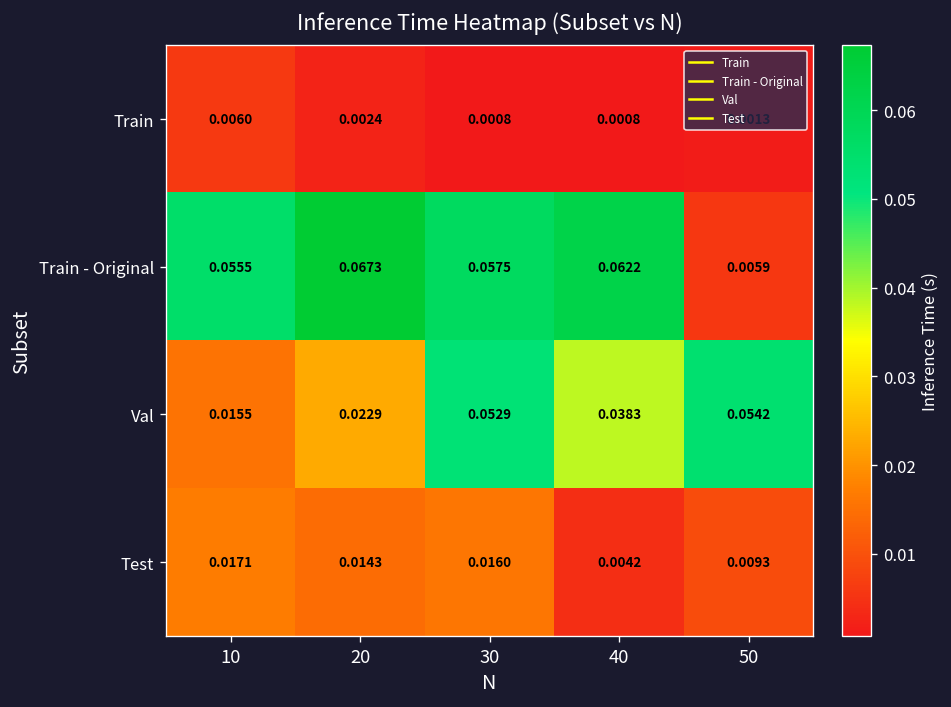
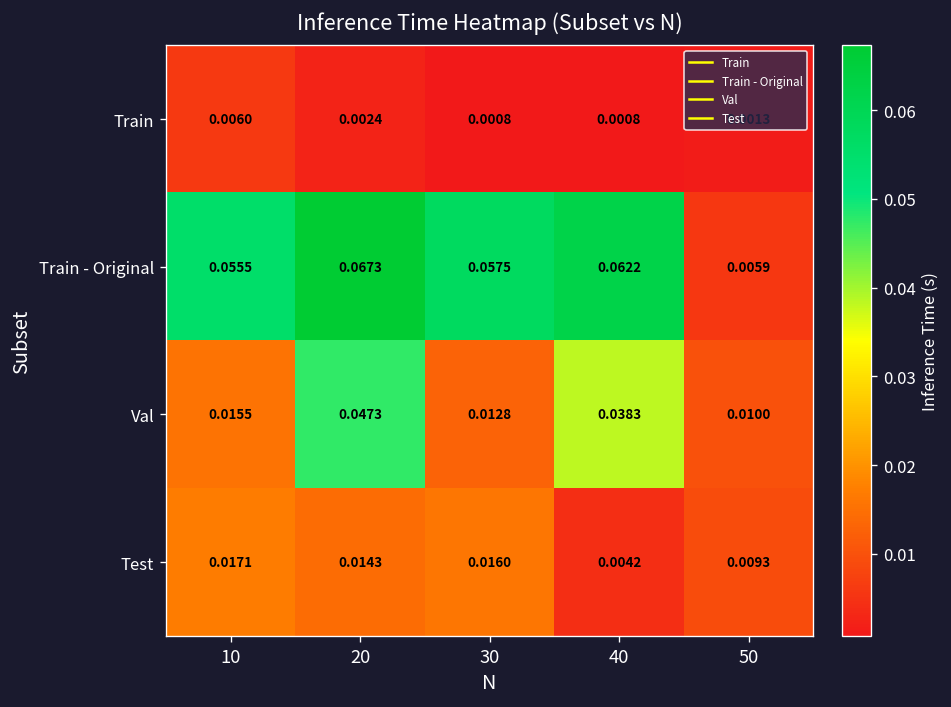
Val, 20: 0.0229 -> 0.0473
Val, 30: 0.0529 -> 0.0128
Val, 50: 0.0542 -> 0.0100
